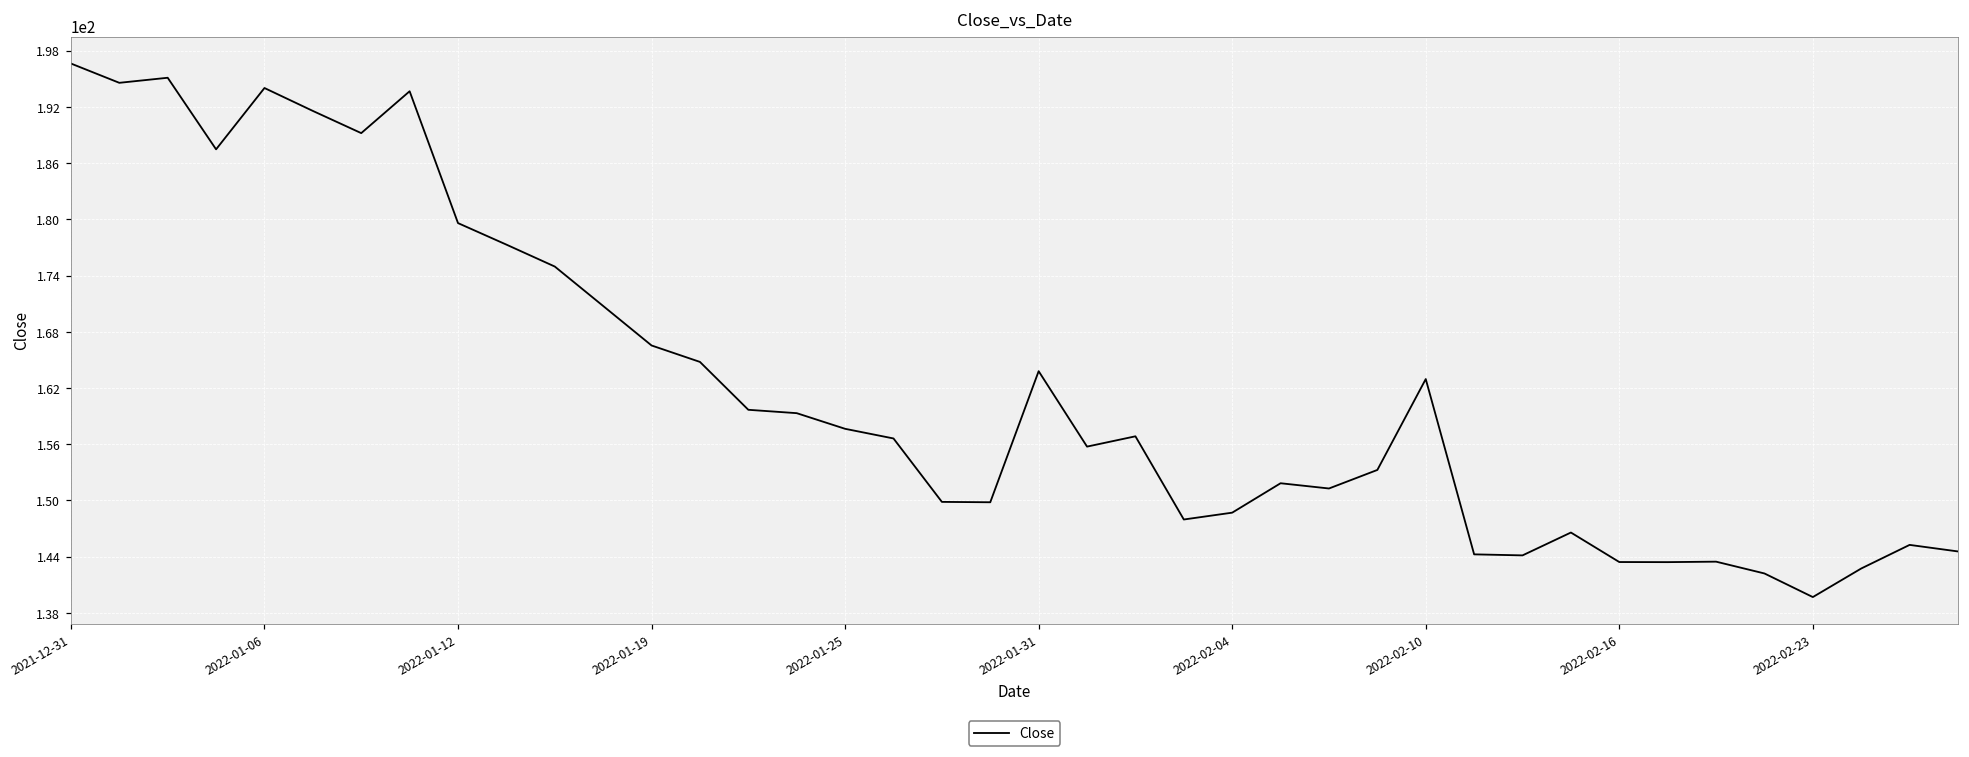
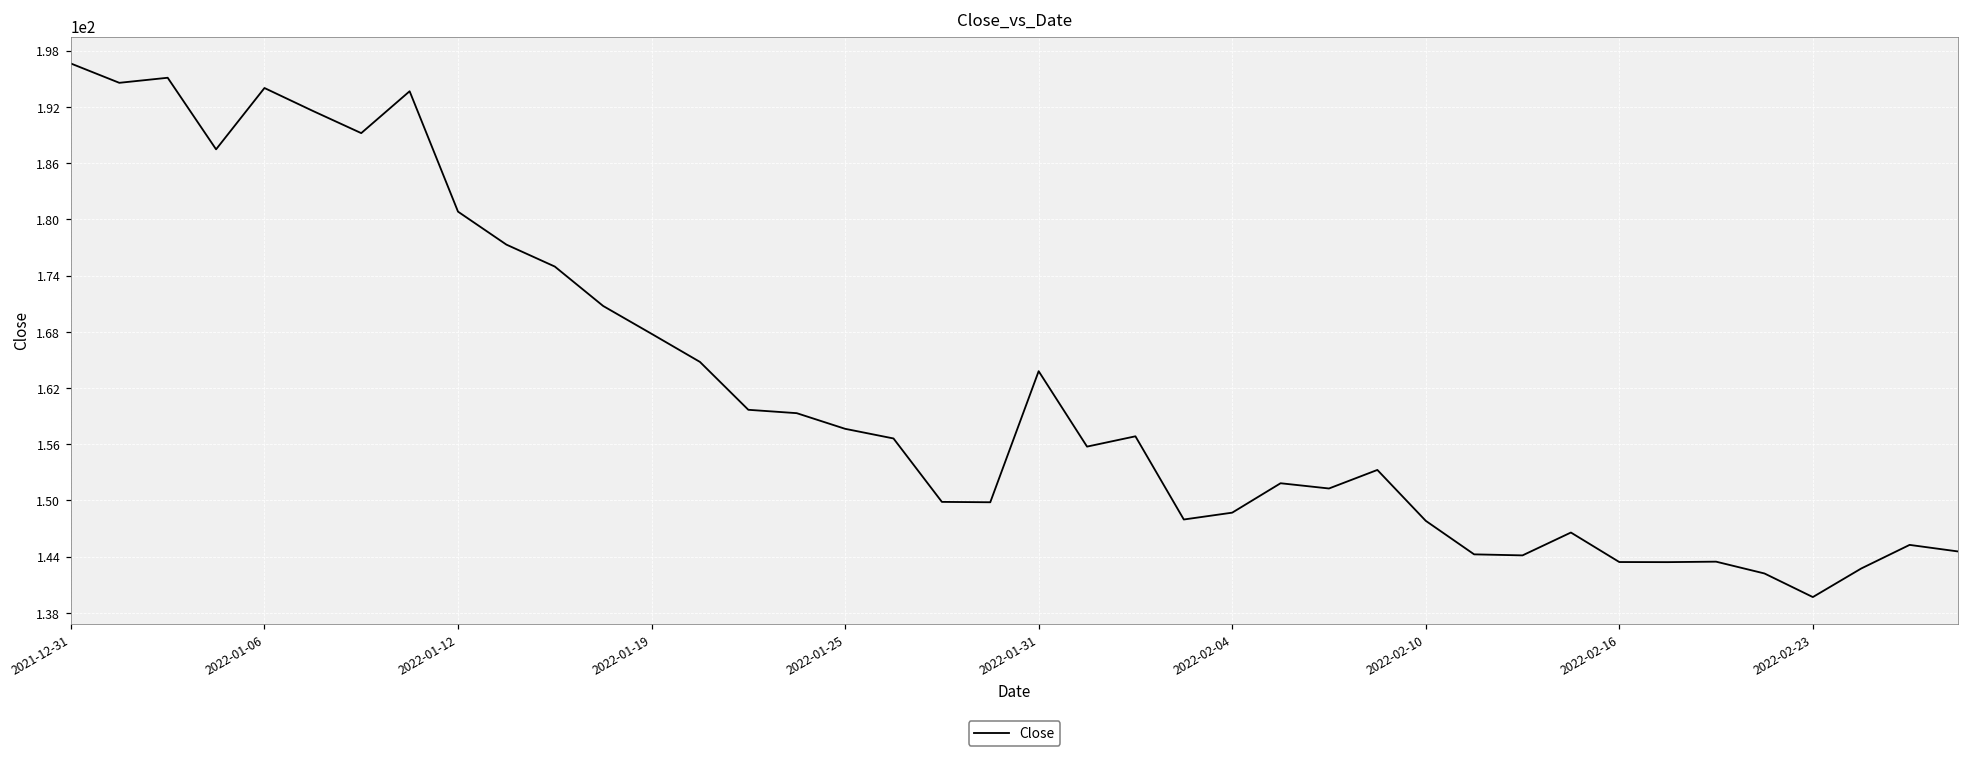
2022-01-12: 180 -> 181
2022-01-19: 167 -> 168
2022-02-10: 163 -> 148
